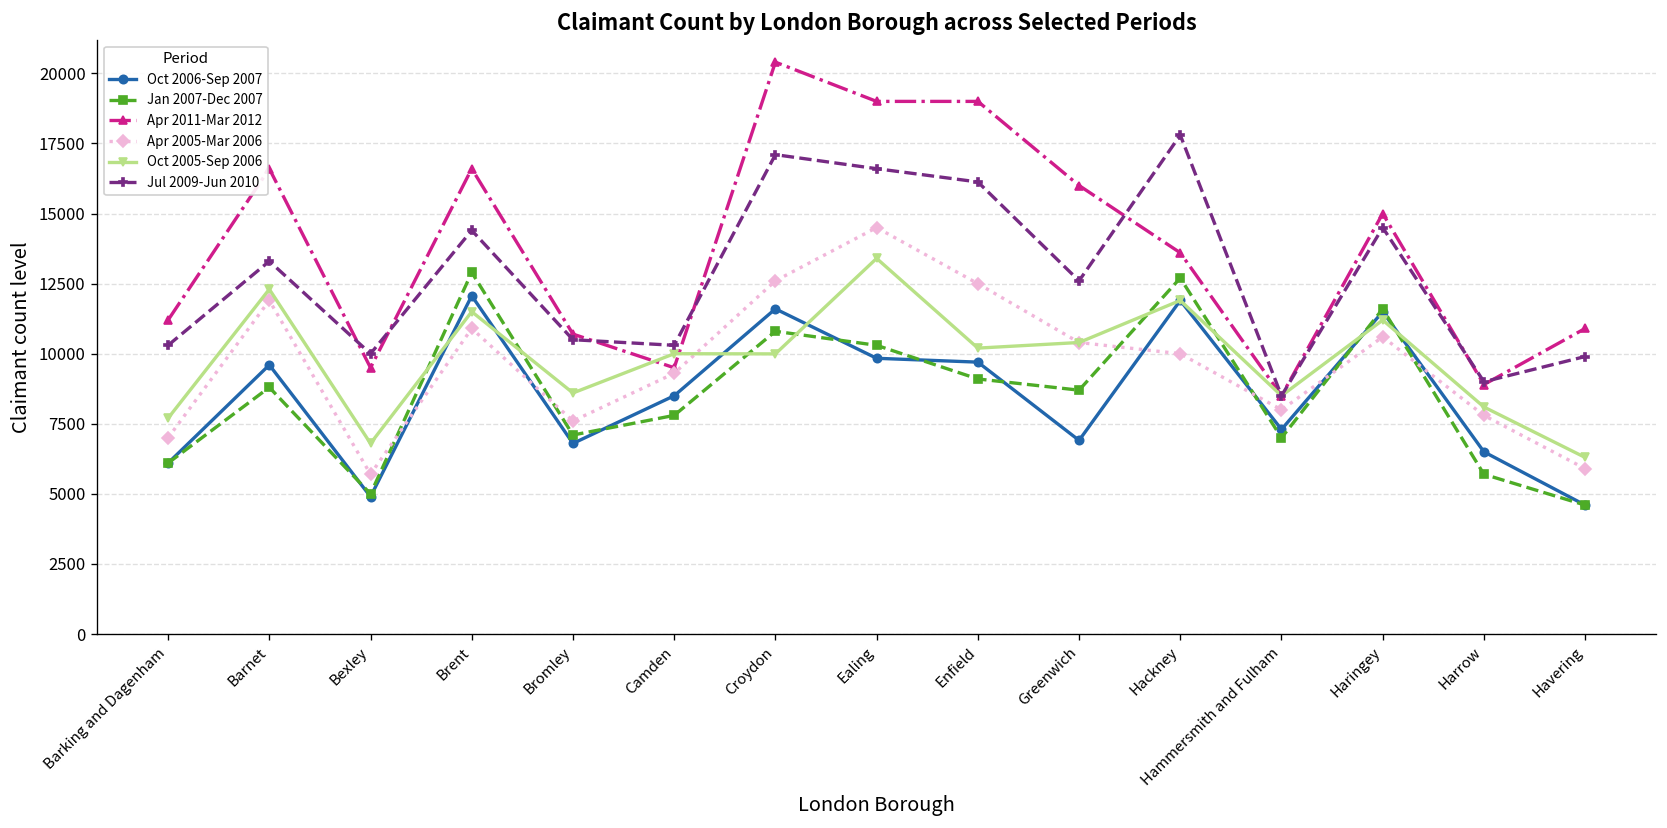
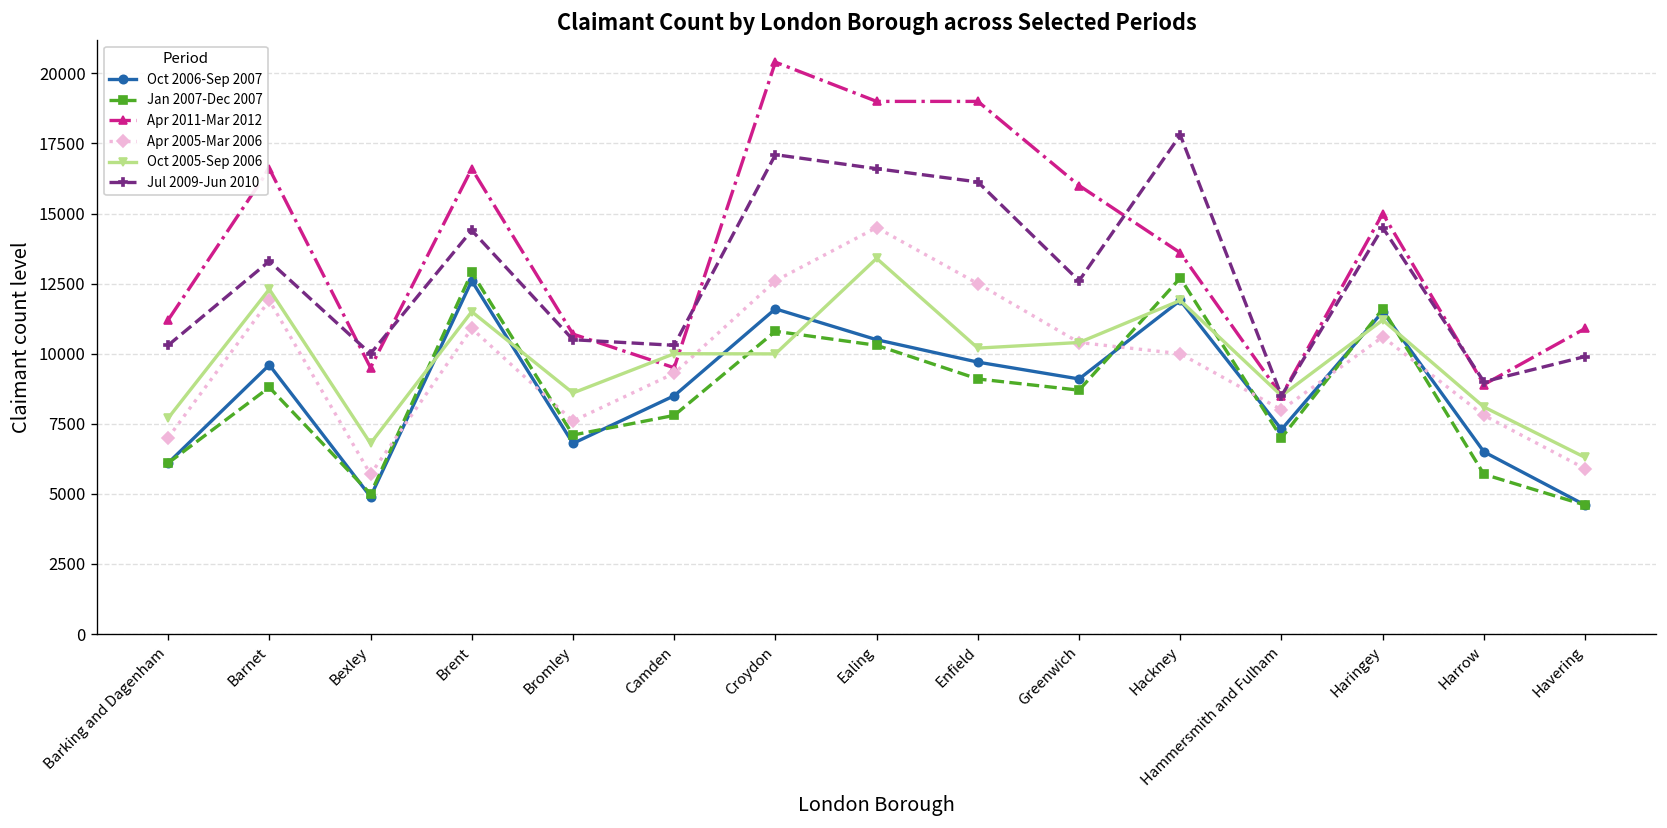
Oct 2006-Sep 2007, Brent: 12100 -> 12600
Oct 2006-Sep 2007, Ealing: 9800 -> 10500
Oct 2006-Sep 2007, Greenwich: 6900 -> 9100
